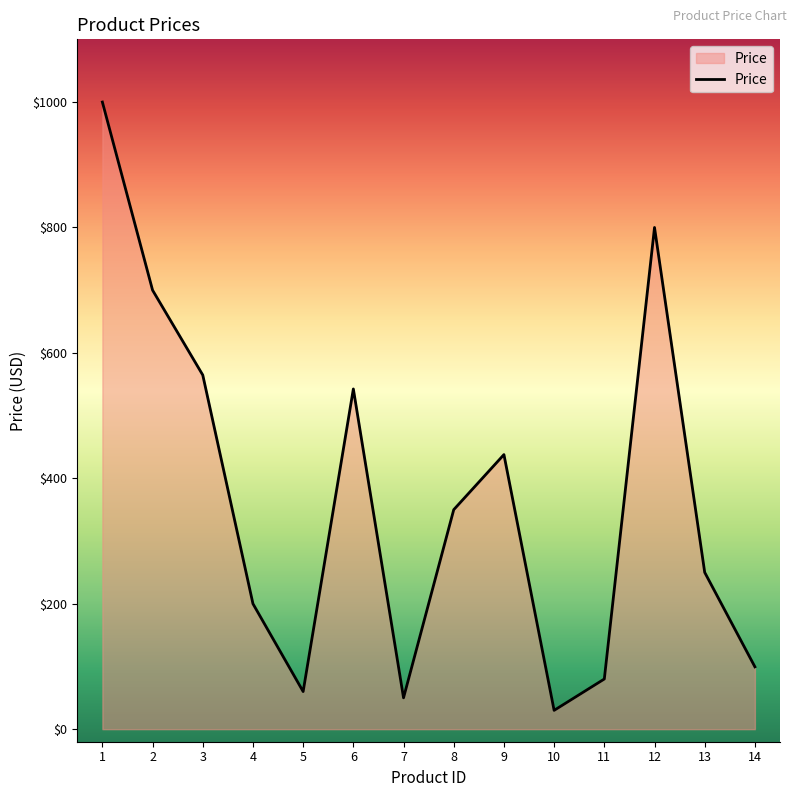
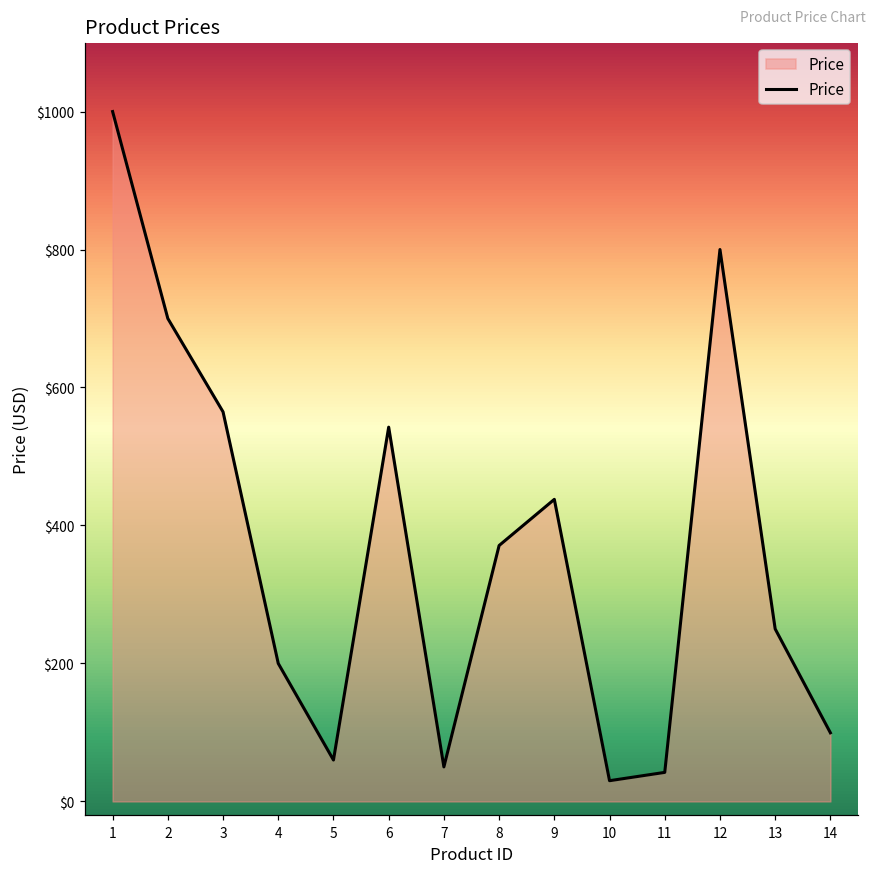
8: $350 -> $370
11: $80 -> $40
